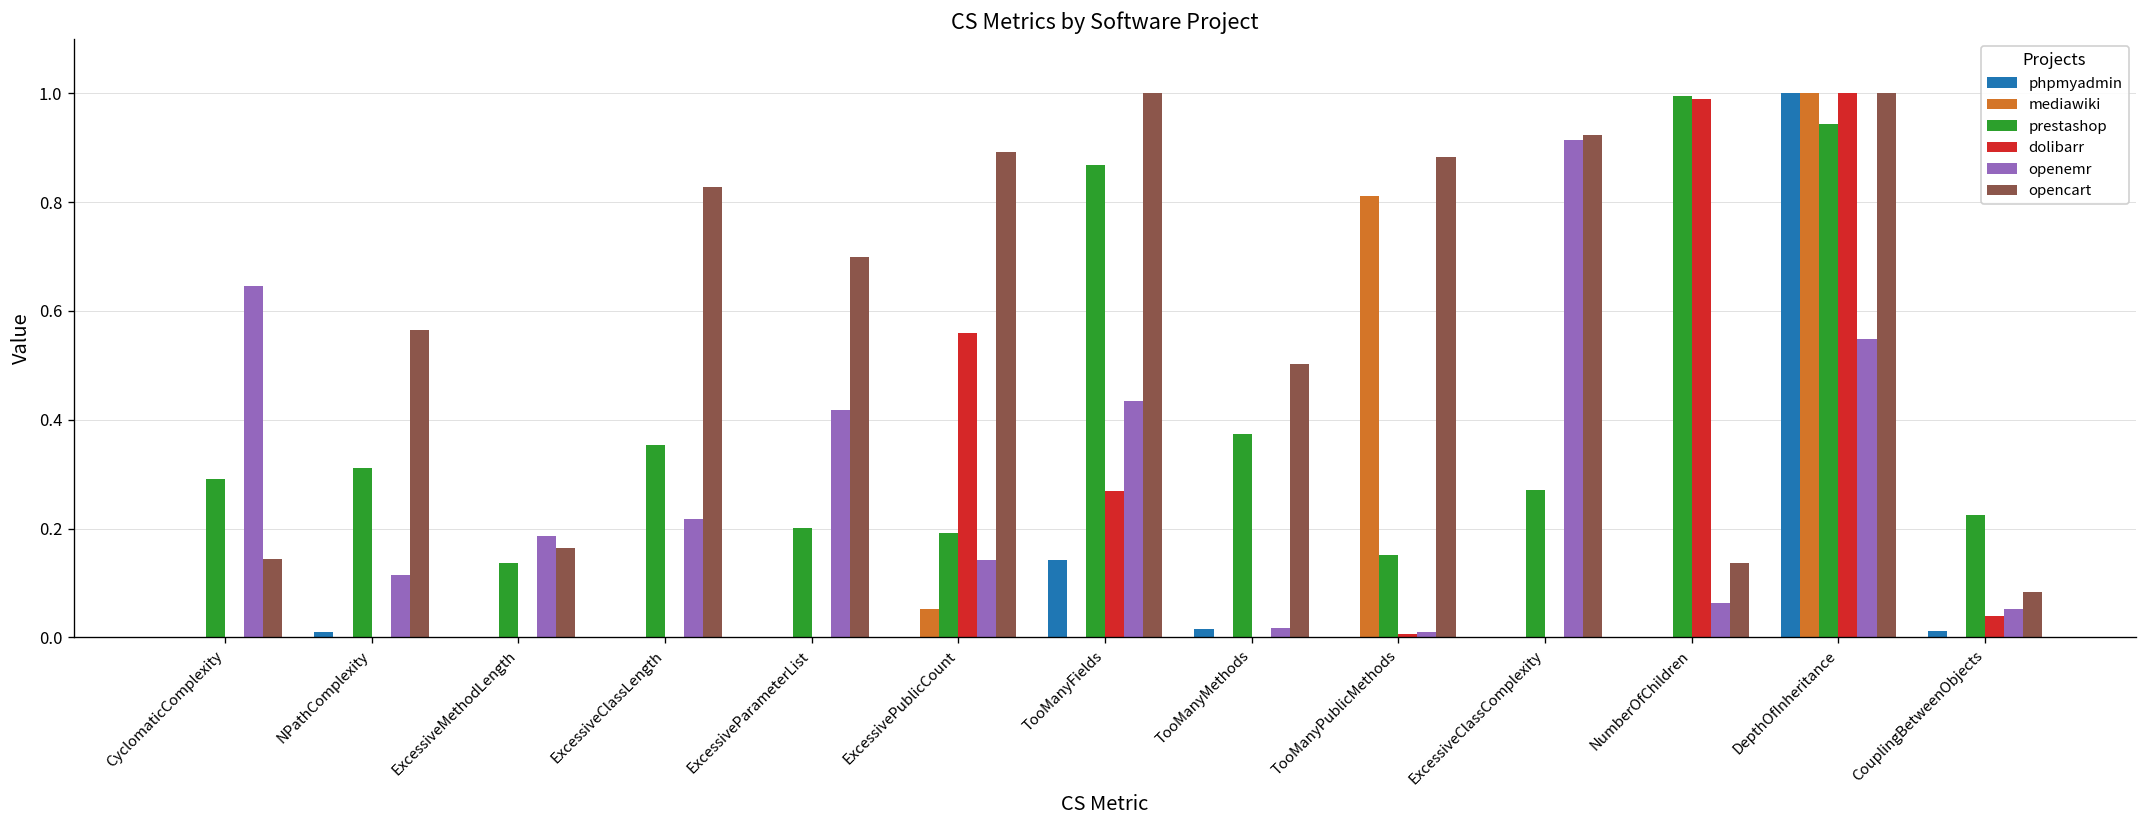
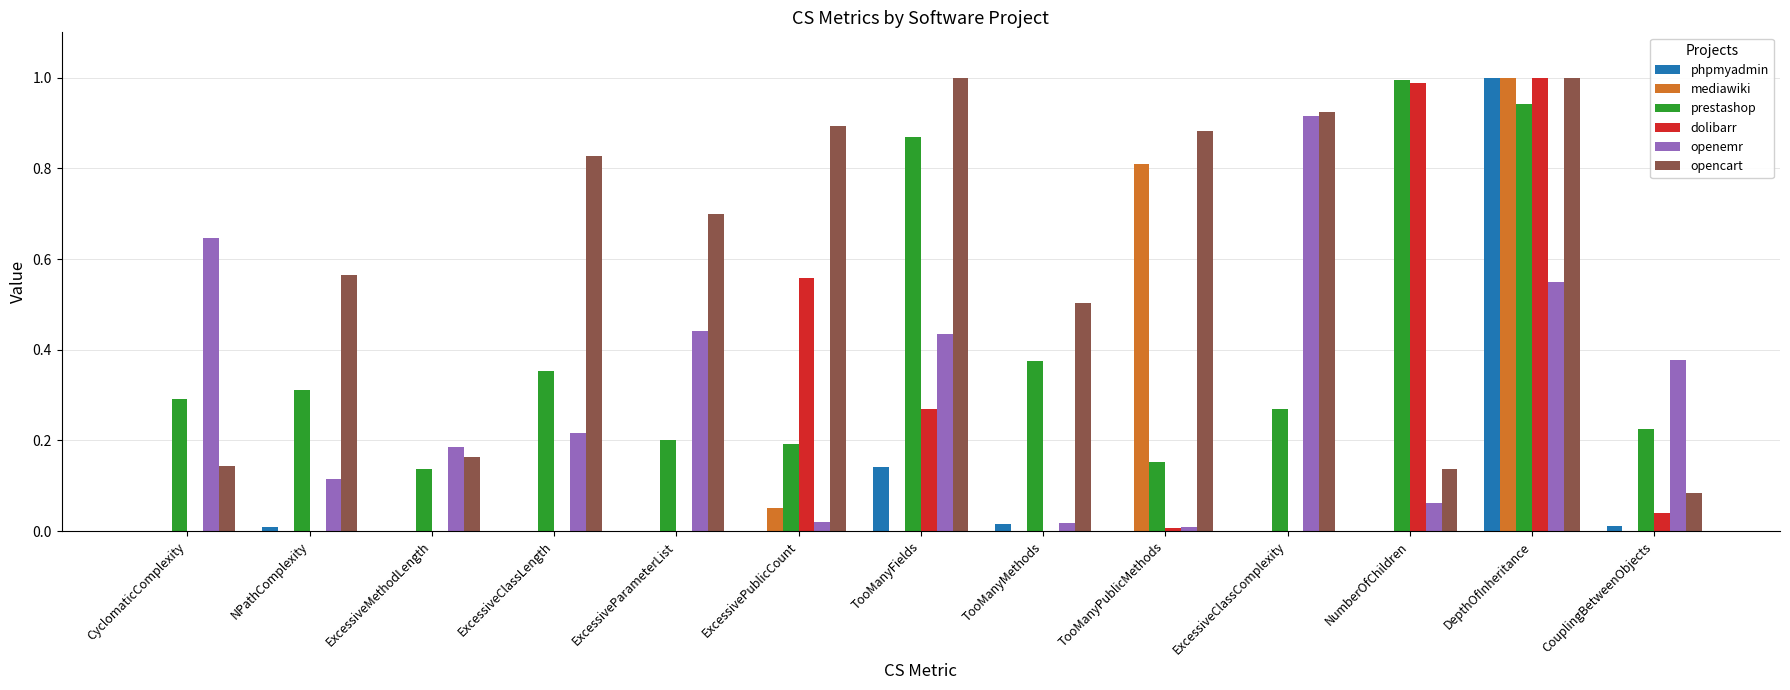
openemr, ExcessiveParameterList: 0.42 -> 0.44
openemr, ExcessivePublicCount: 0.14 -> 0.02
openemr, CouplingBetweenObjects: 0.05 -> 0.38
